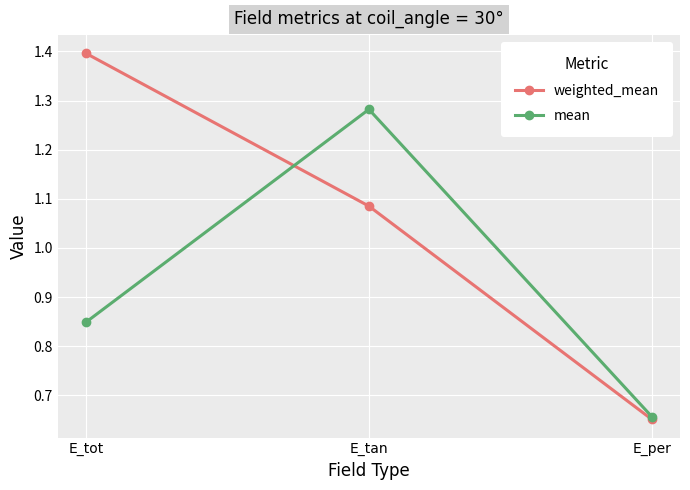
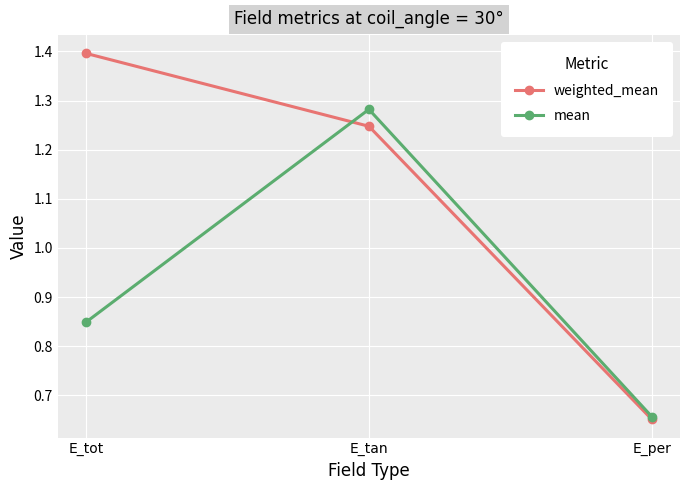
weighted_mean, E_tan: 1.09 -> 1.25
